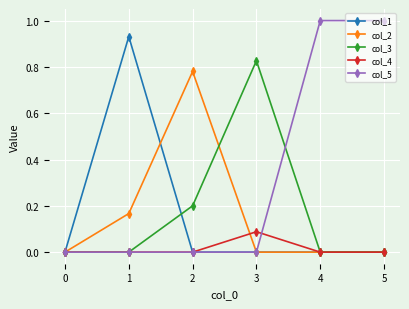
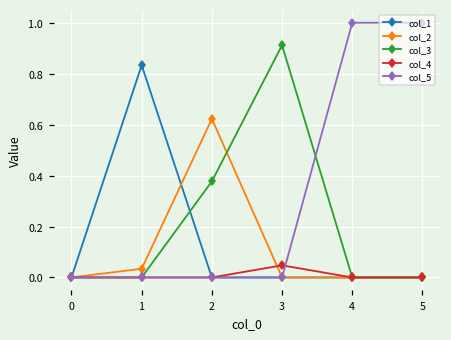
col_1, 1: 0.93 -> 0.83
col_2, 1: 0.17 -> 0.03
col_2, 2: 0.78 -> 0.62
col_3, 2: 0.20 -> 0.38
col_3, 3: 0.83 -> 0.91
col_4, 3: 0.09 -> 0.05
